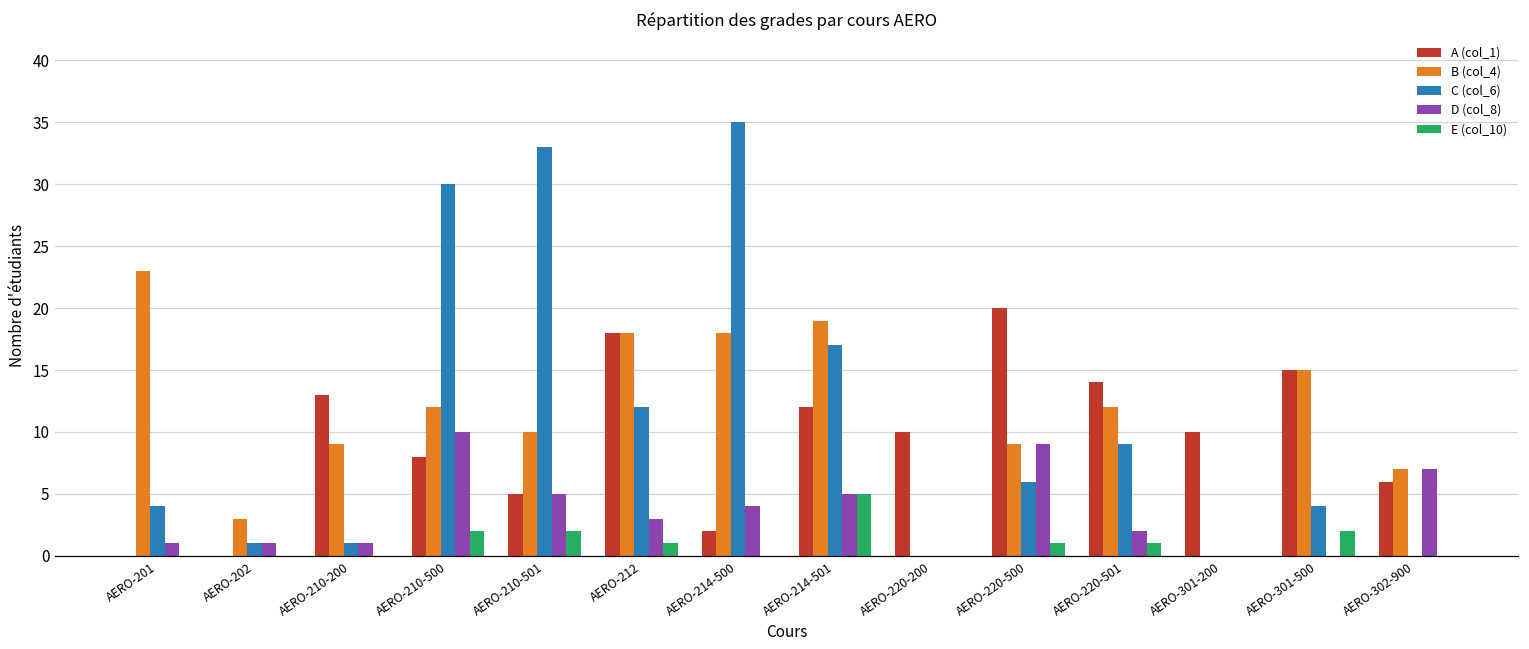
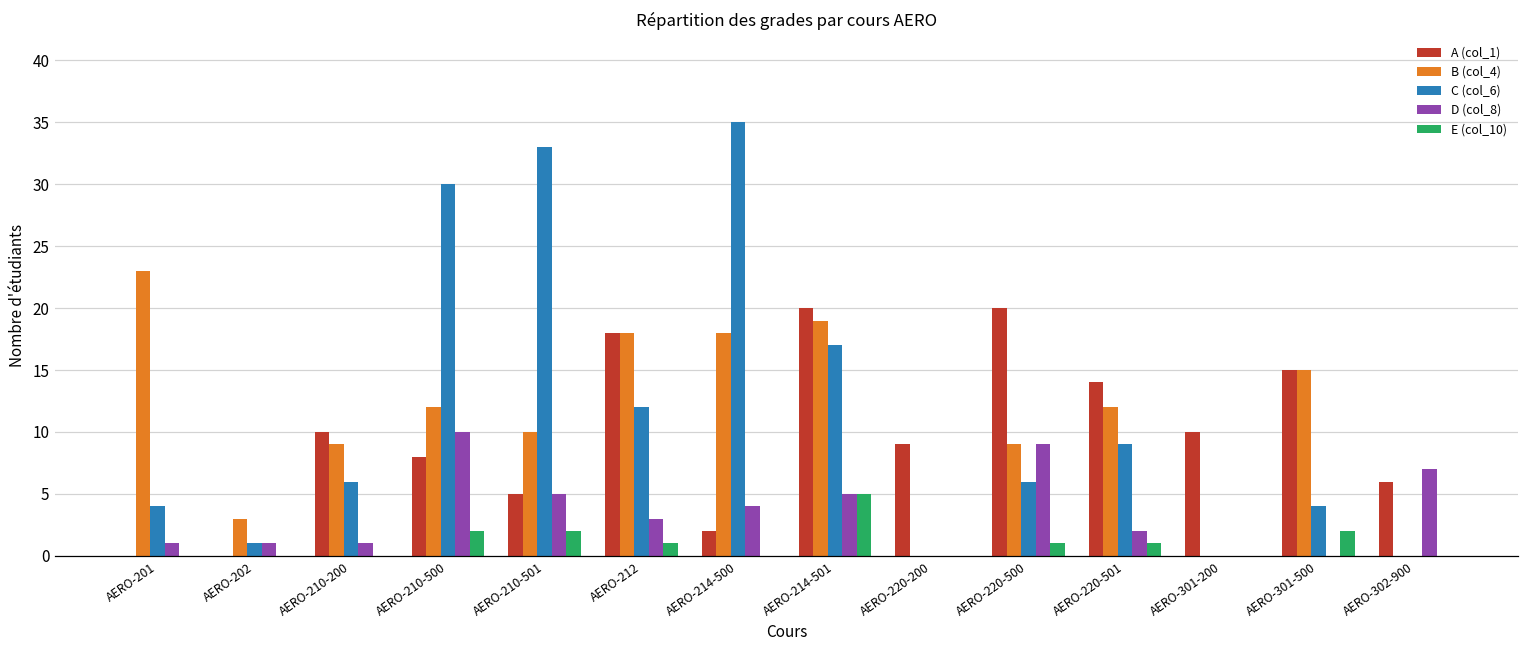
A (col_1), AERO-210-200: 13 -> 10
C (col_6), AERO-210-200: 1 -> 6
A (col_1), AERO-214-501: 12 -> 20
A (col_1), AERO-220-200: 10 -> 9
B (col_4), AERO-302-900: 7 -> 0
